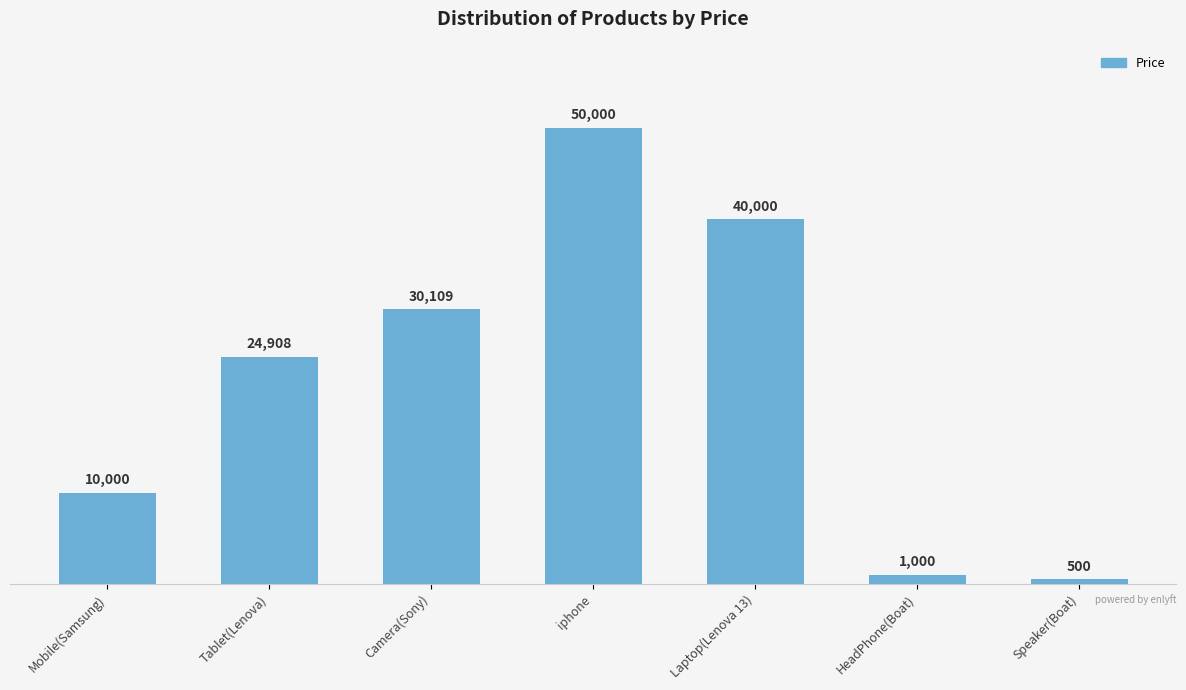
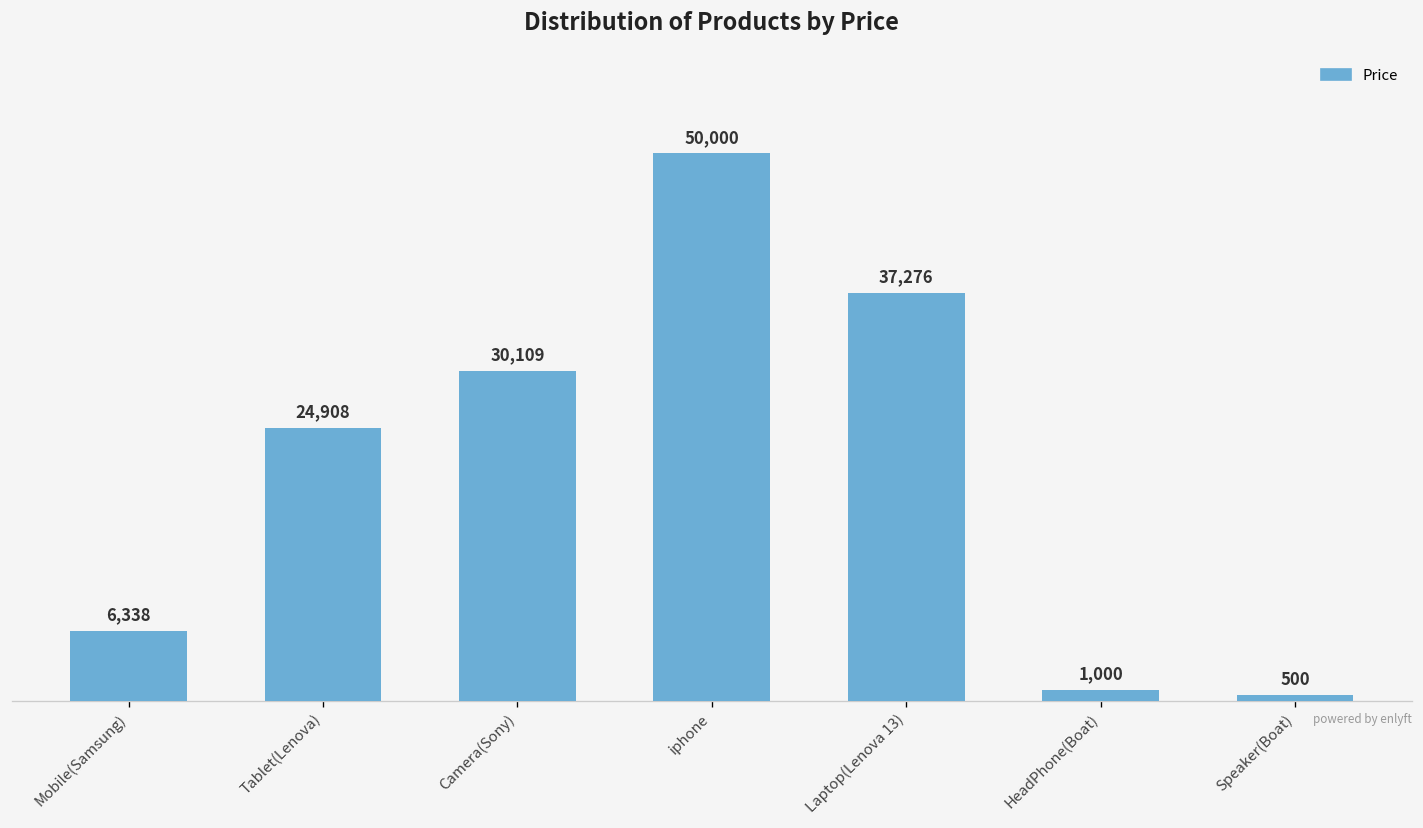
Mobile(Samsung): 10,000 -> 6,338
Laptop(Lenova 13): 40,000 -> 37,276
